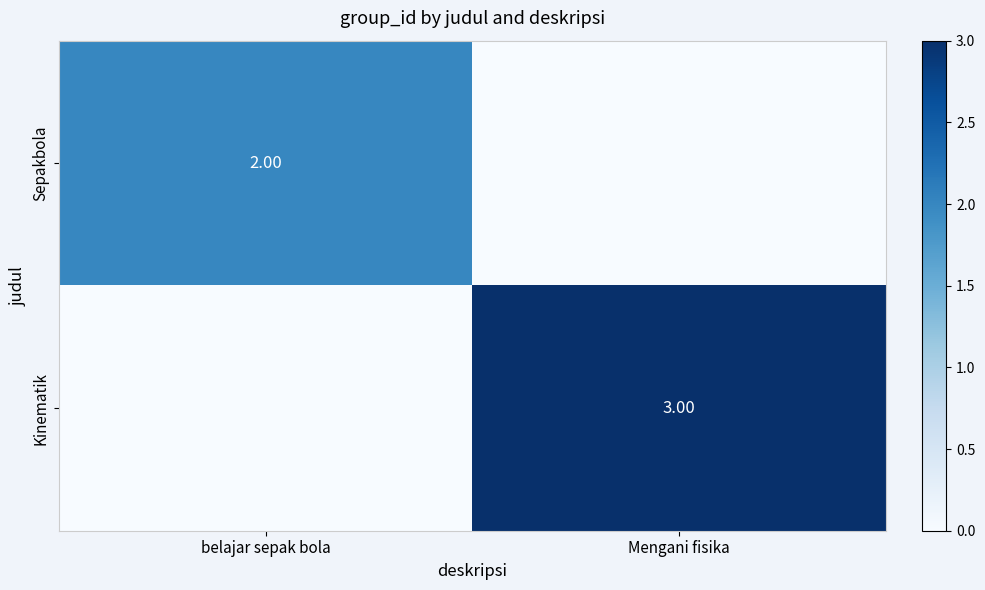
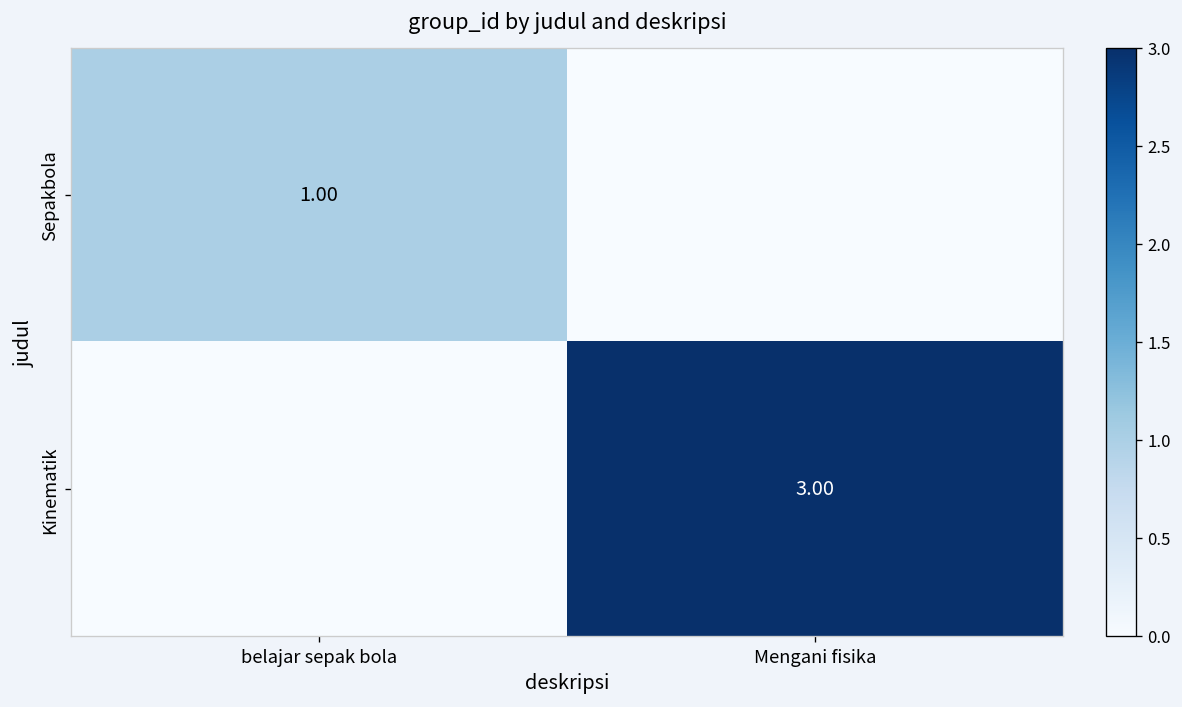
Sepakbola, belajar sepak bola: 2.00 -> 1.00
